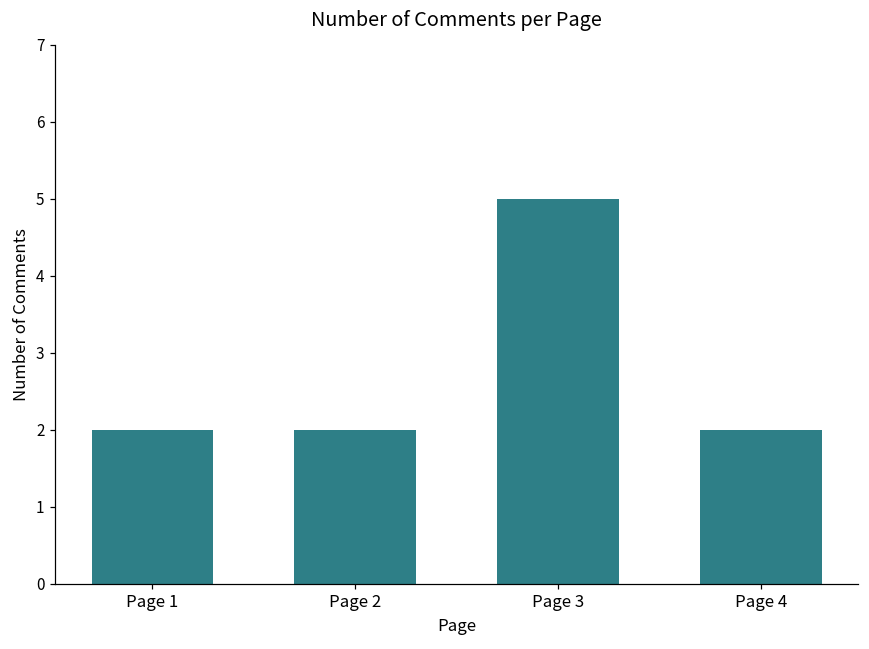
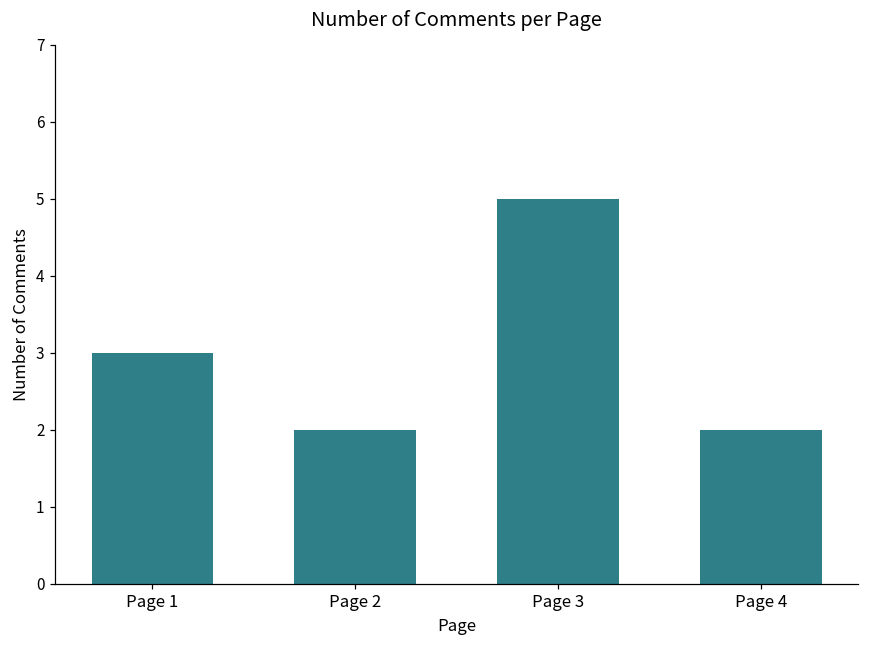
Page 1: 2 -> 3
